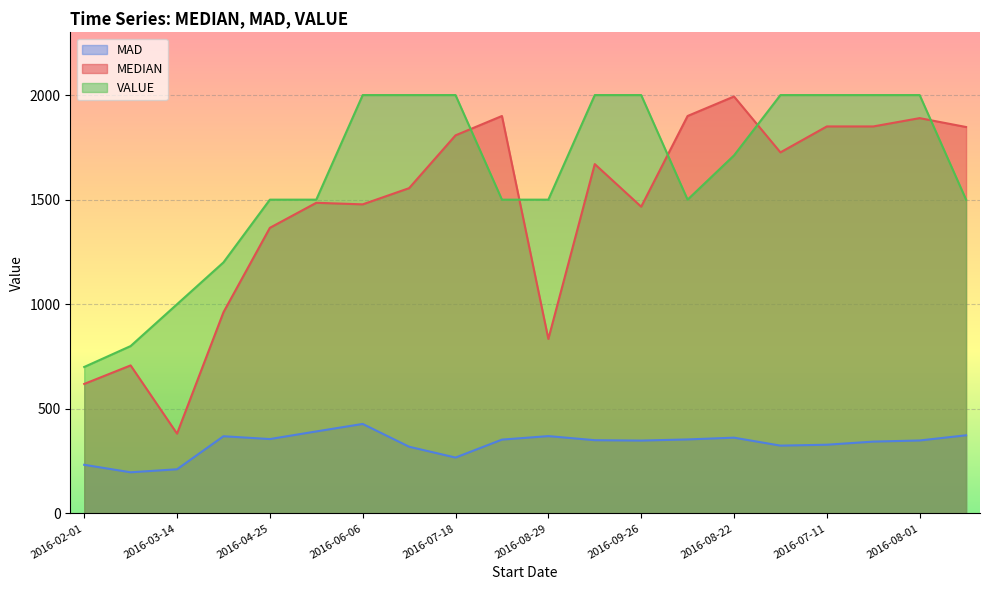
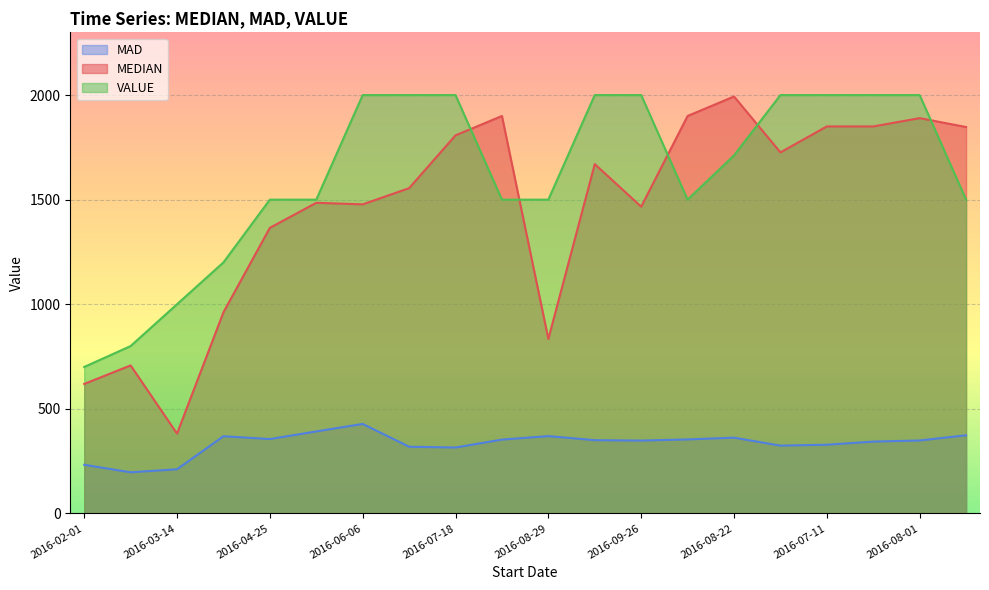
MAD, 2016-07-18: 270 -> 310
